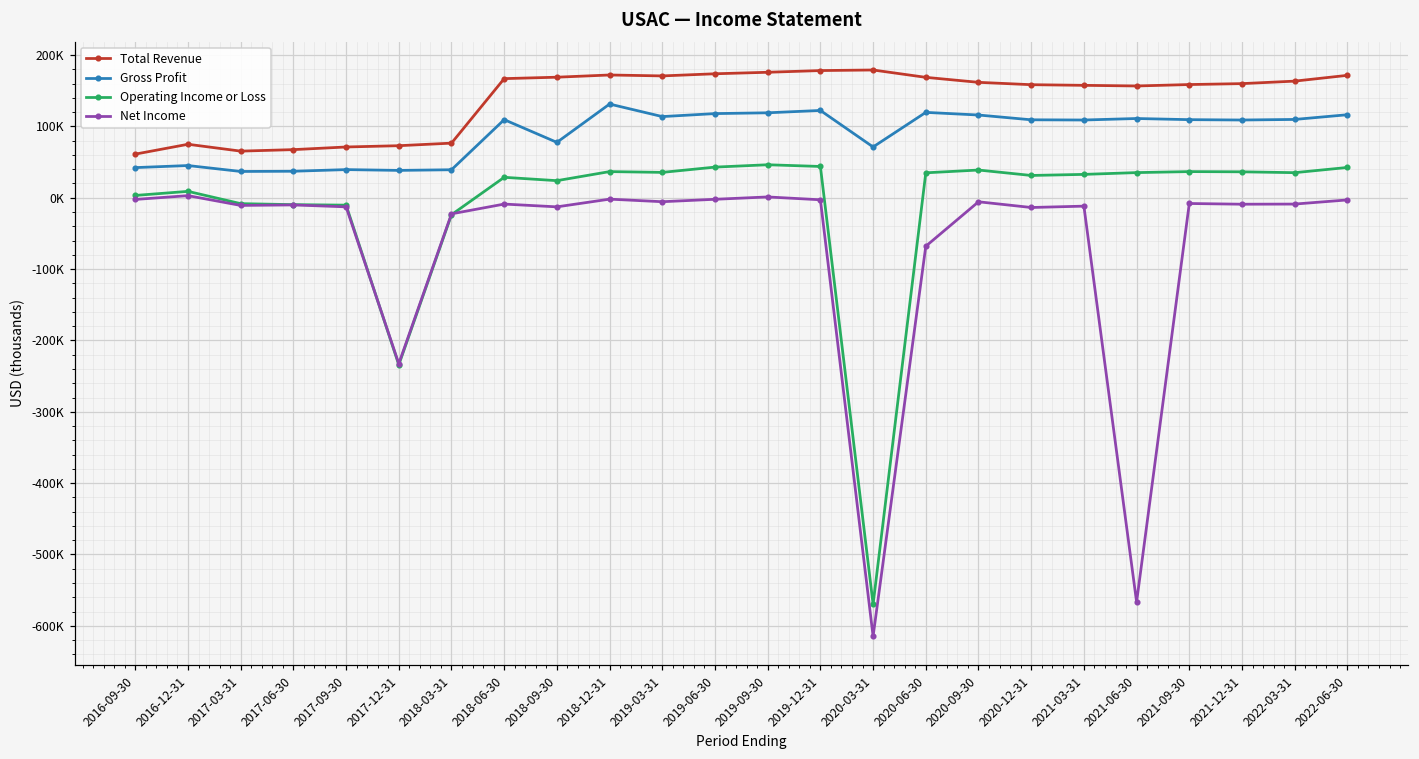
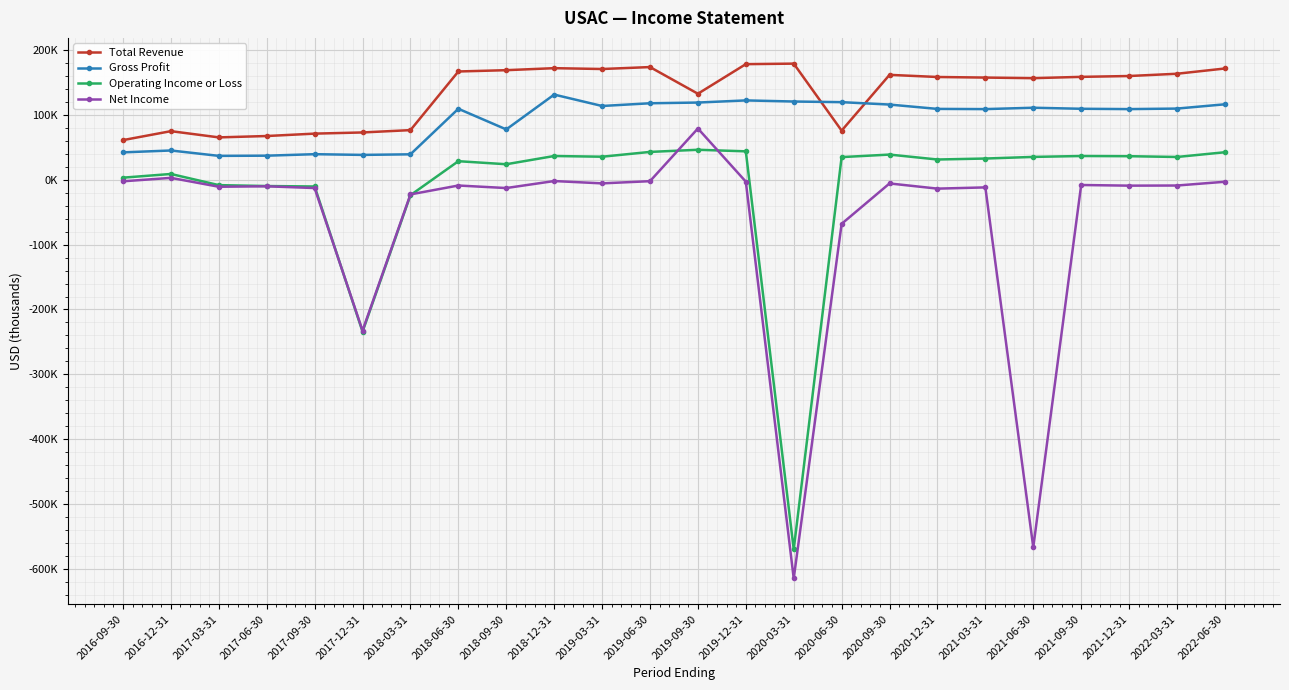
Total Revenue, 2019-09-30: 180000 -> 130000
Net Income, 2019-09-30: 0 -> 80000
Gross Profit, 2020-03-31: 70000 -> 120000
Total Revenue, 2020-06-30: 170000 -> 80000
